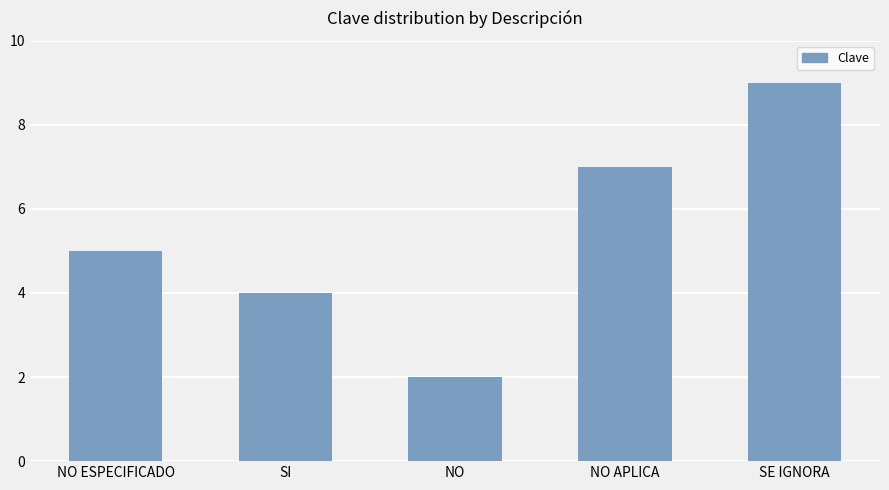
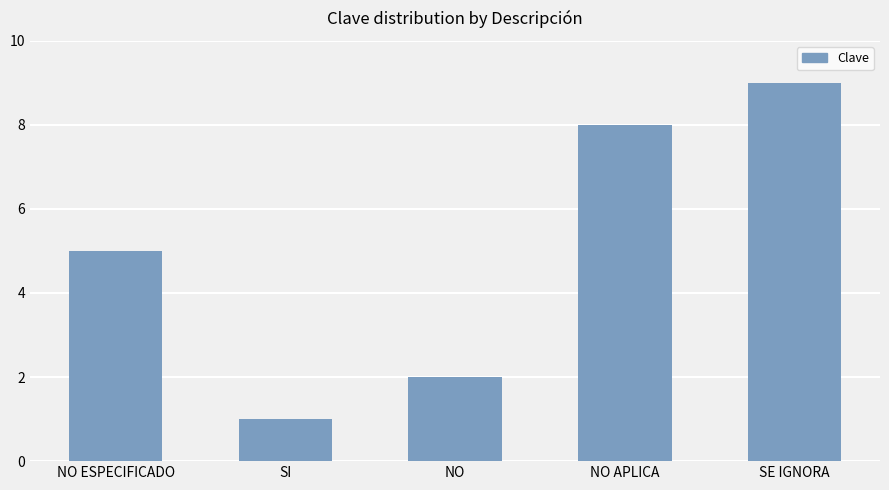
SI: 4 -> 1
NO APLICA: 7 -> 8
